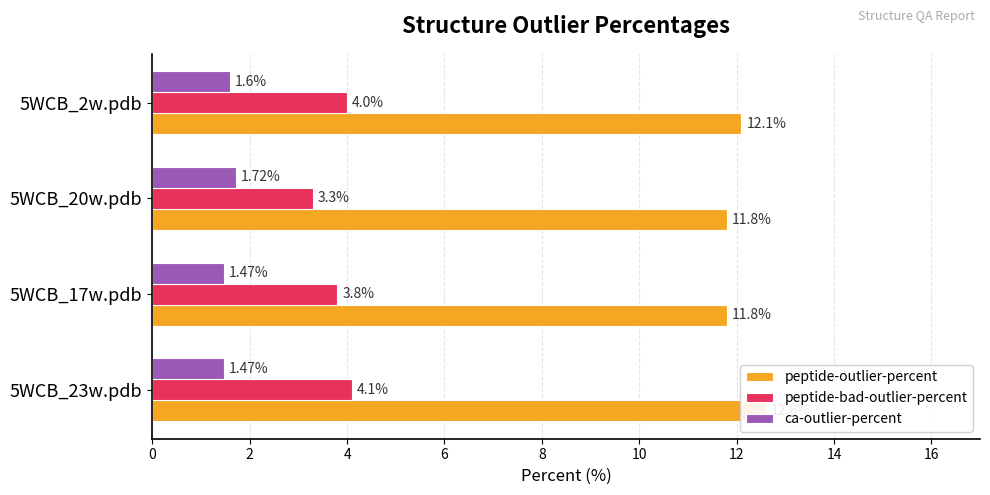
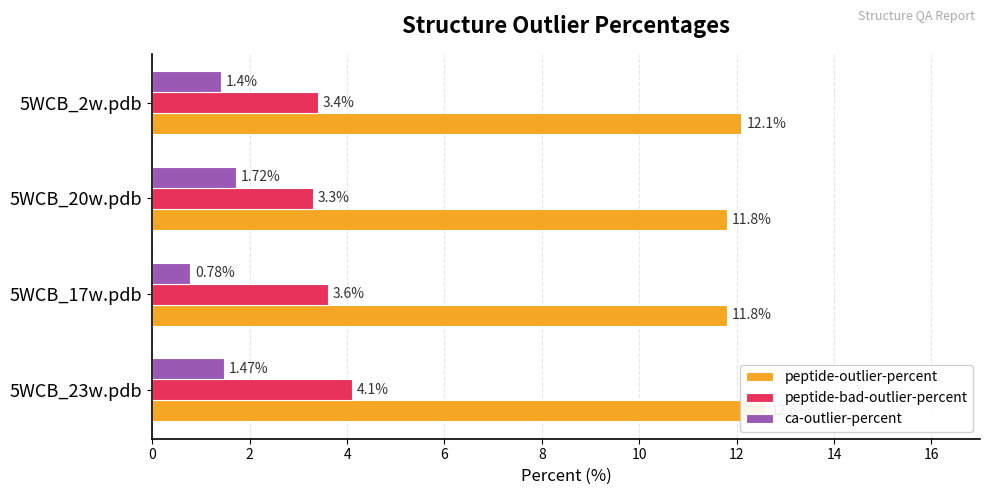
ca-outlier-percent, 5WCB_2w.pdb: 1.6% -> 1.4%
peptide-bad-outlier-percent, 5WCB_2w.pdb: 4.0% -> 3.4%
ca-outlier-percent, 5WCB_17w.pdb: 1.47% -> 0.78%
peptide-bad-outlier-percent, 5WCB_17w.pdb: 3.8% -> 3.6%
